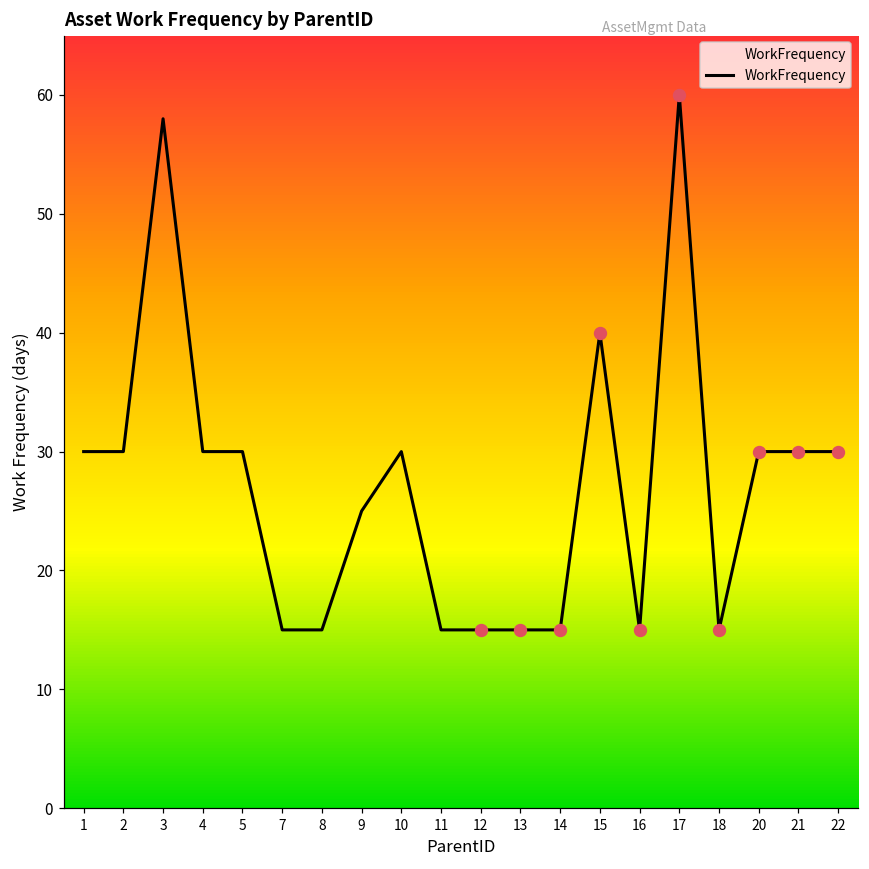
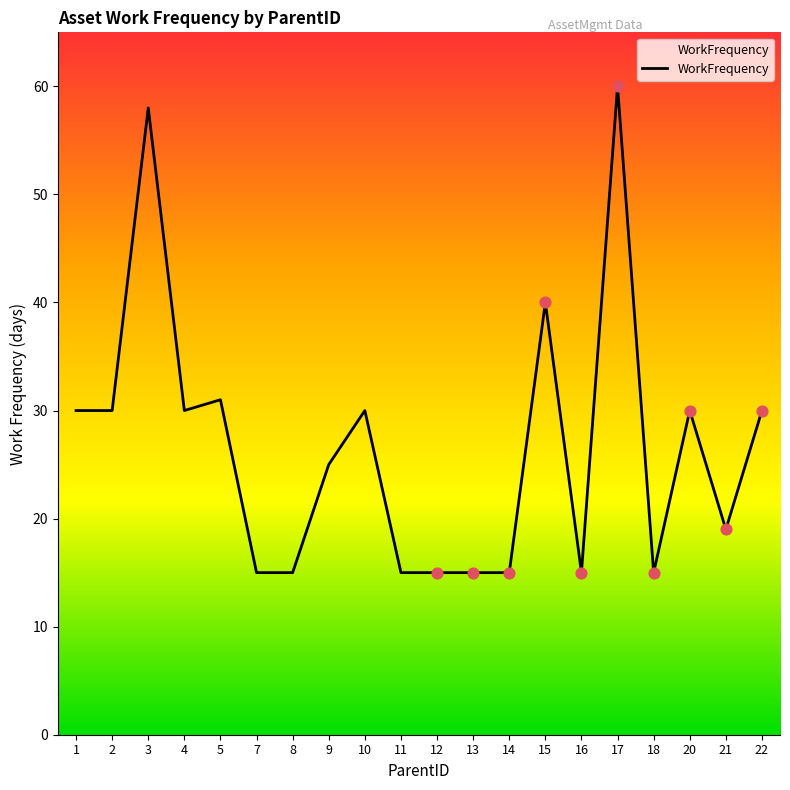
WorkFrequency, 5: 30 -> 31
WorkFrequency, 21: 30 -> 19
